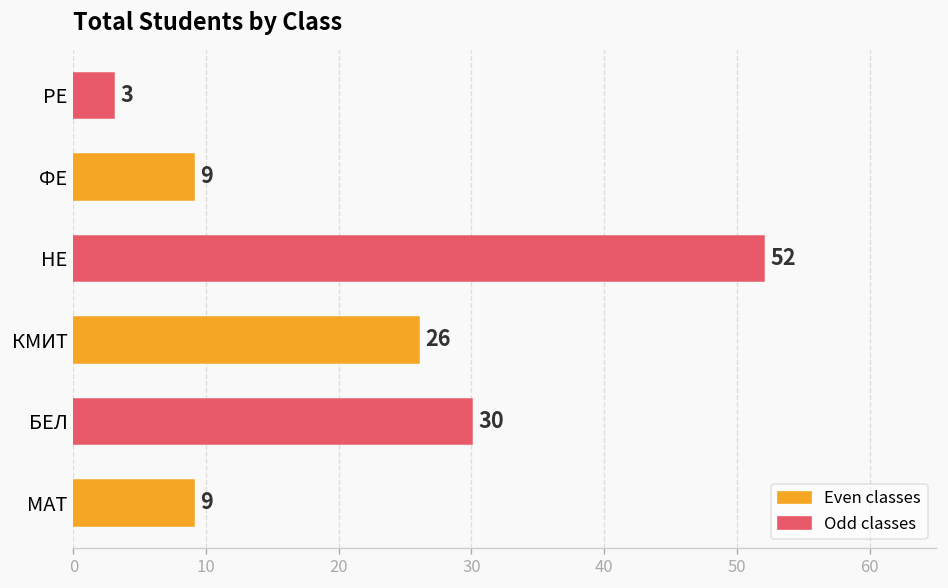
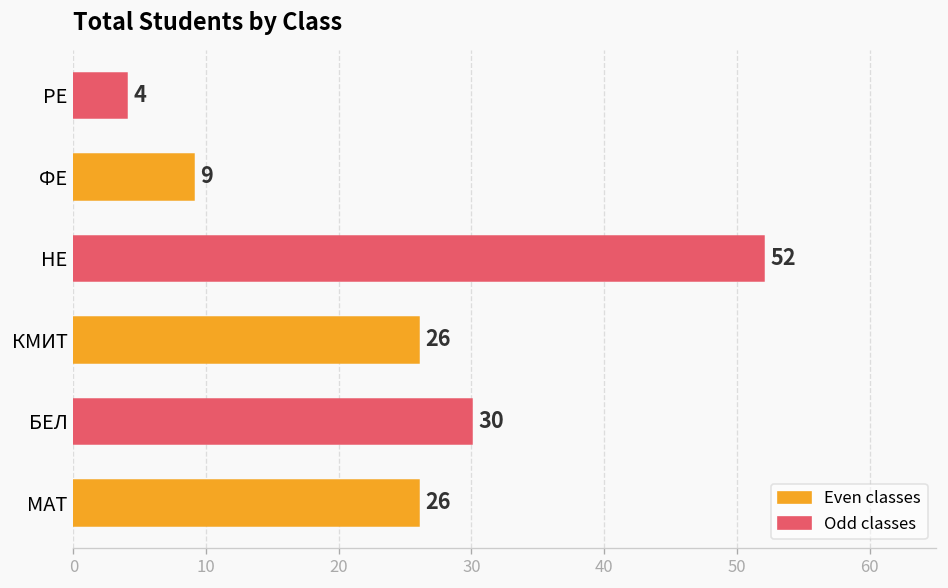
РЕ: 3 -> 4
МАТ: 9 -> 26
